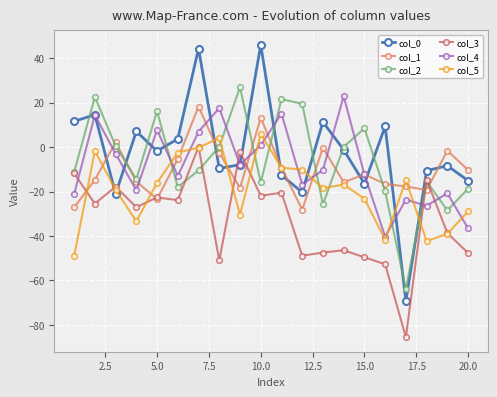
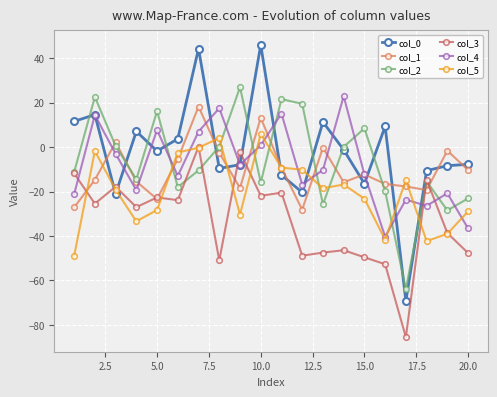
col_5, 5.0: -16 -> -28
col_0, 20.0: -15 -> -8
col_2, 20.0: -19 -> -23
